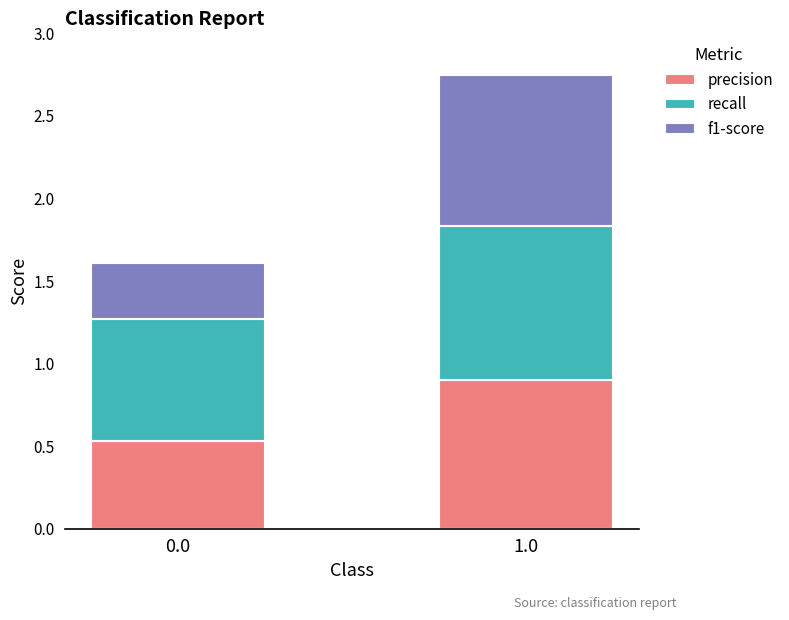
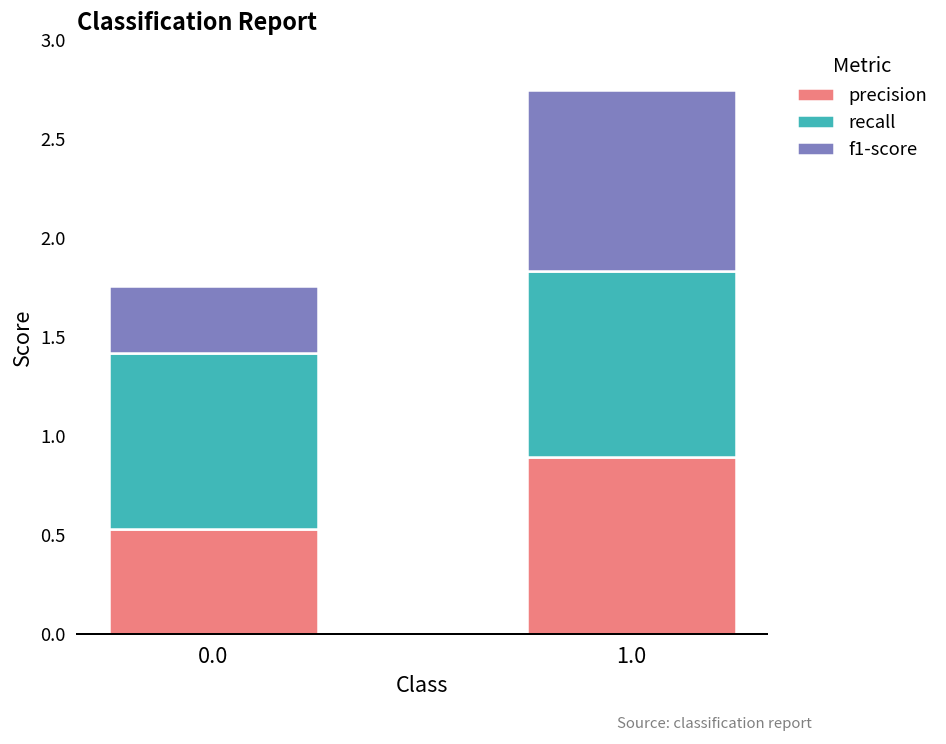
recall, 0.0: 0.74 -> 0.89
